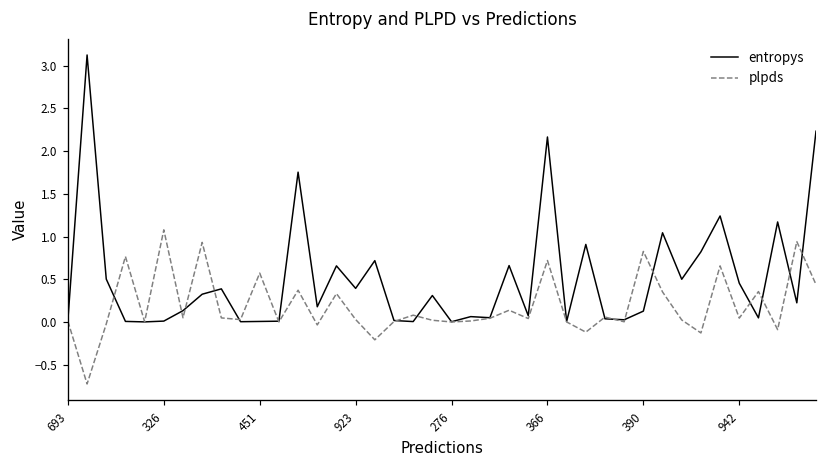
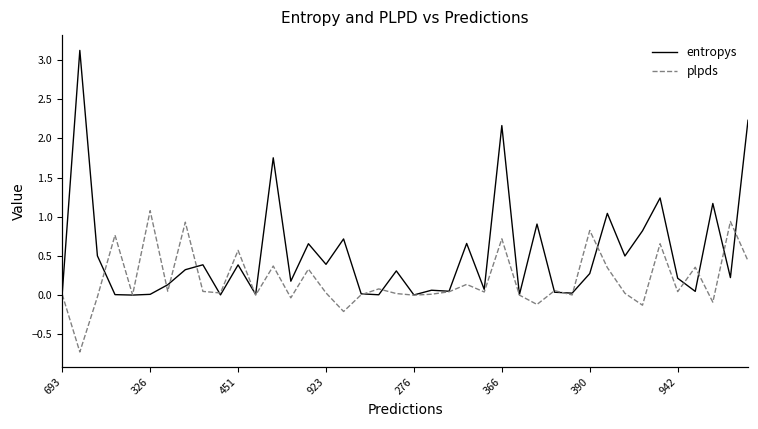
entropys, 451: 0.0 -> 0.4
entropys, 390: 0.1 -> 0.3
entropys, 942: 0.5 -> 0.2
